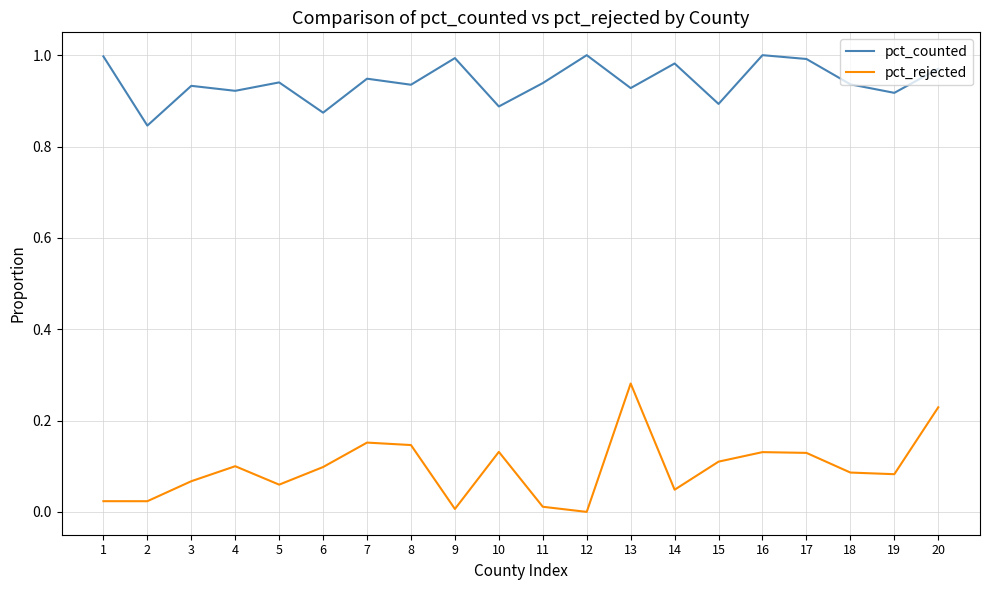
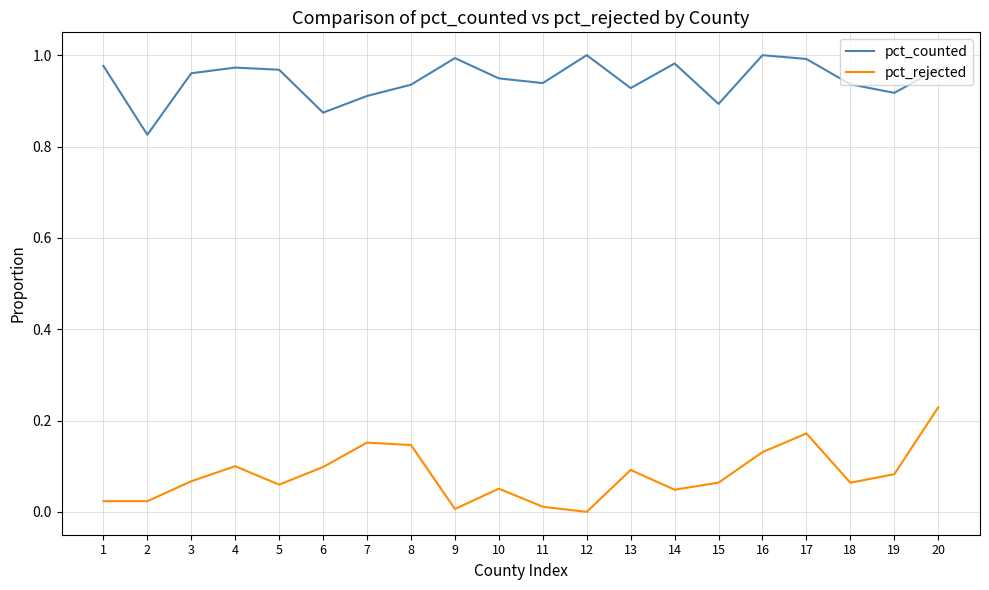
pct_counted, 1: 1.00 -> 0.98
pct_counted, 2: 0.85 -> 0.83
pct_counted, 3: 0.93 -> 0.96
pct_counted, 4: 0.92 -> 0.97
pct_counted, 5: 0.94 -> 0.97
pct_counted, 7: 0.95 -> 0.91
pct_counted, 10: 0.89 -> 0.95
pct_rejected, 10: 0.13 -> 0.05
pct_rejected, 13: 0.28 -> 0.09
pct_rejected, 15: 0.11 -> 0.06
pct_rejected, 17: 0.13 -> 0.17
pct_rejected, 18: 0.09 -> 0.06
